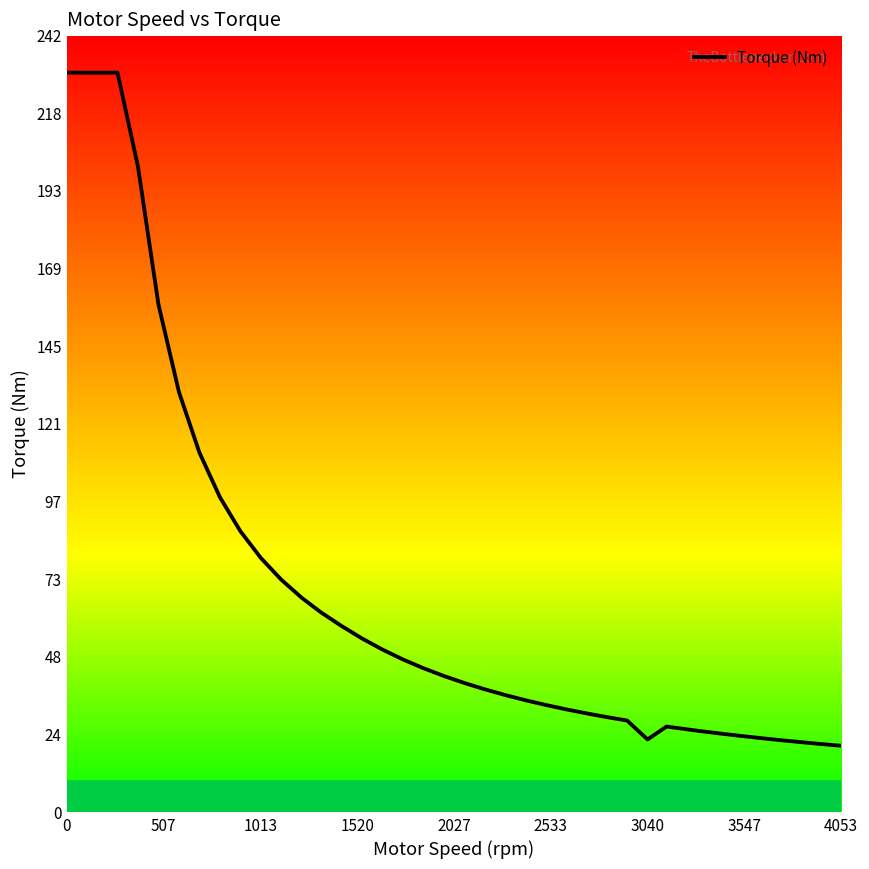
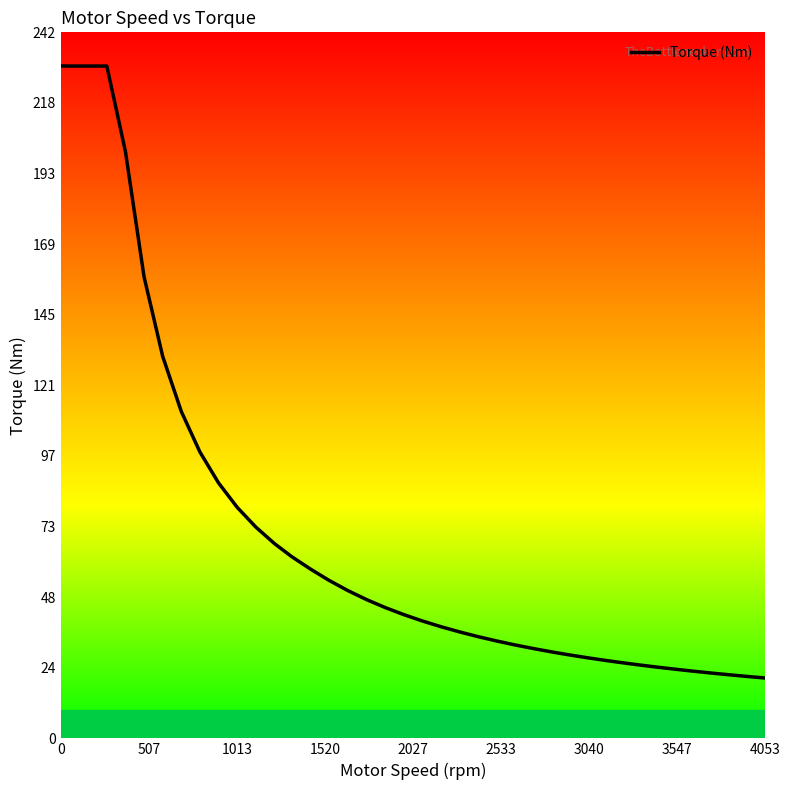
3040: 23 -> 28
